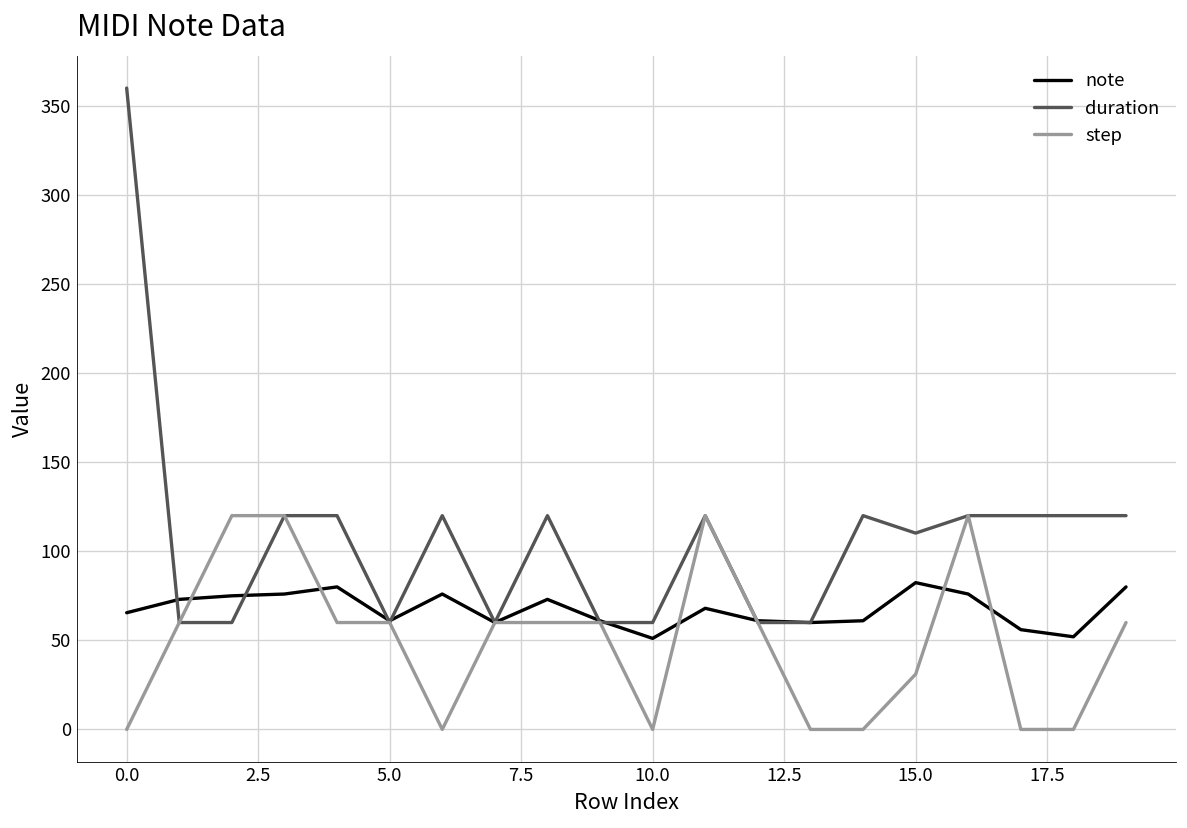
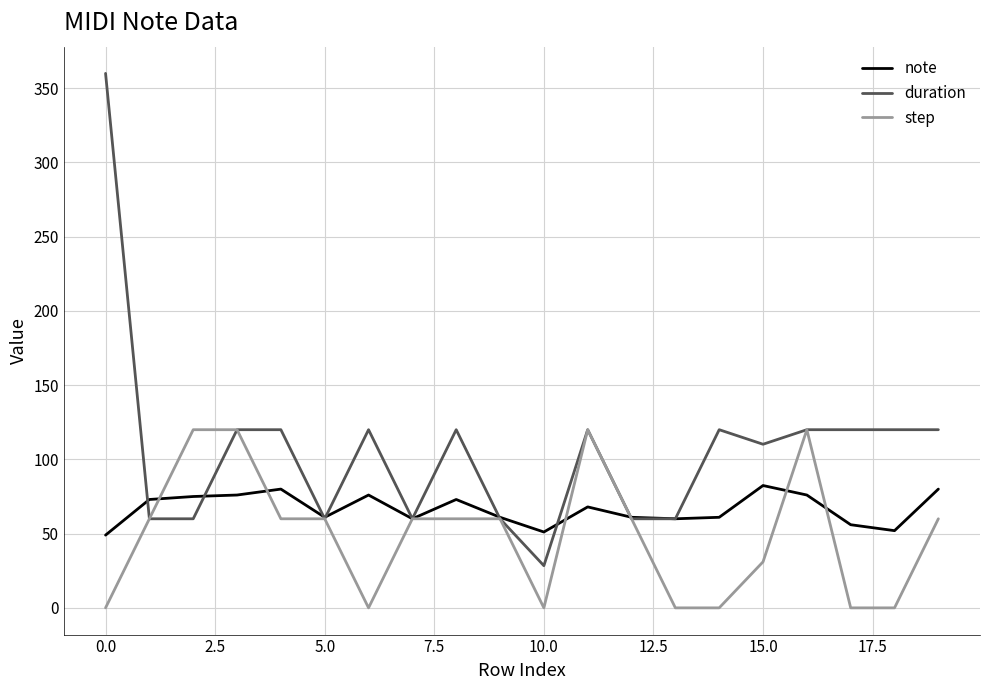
note, 0.0: 66 -> 49
duration, 10.0: 60 -> 28
